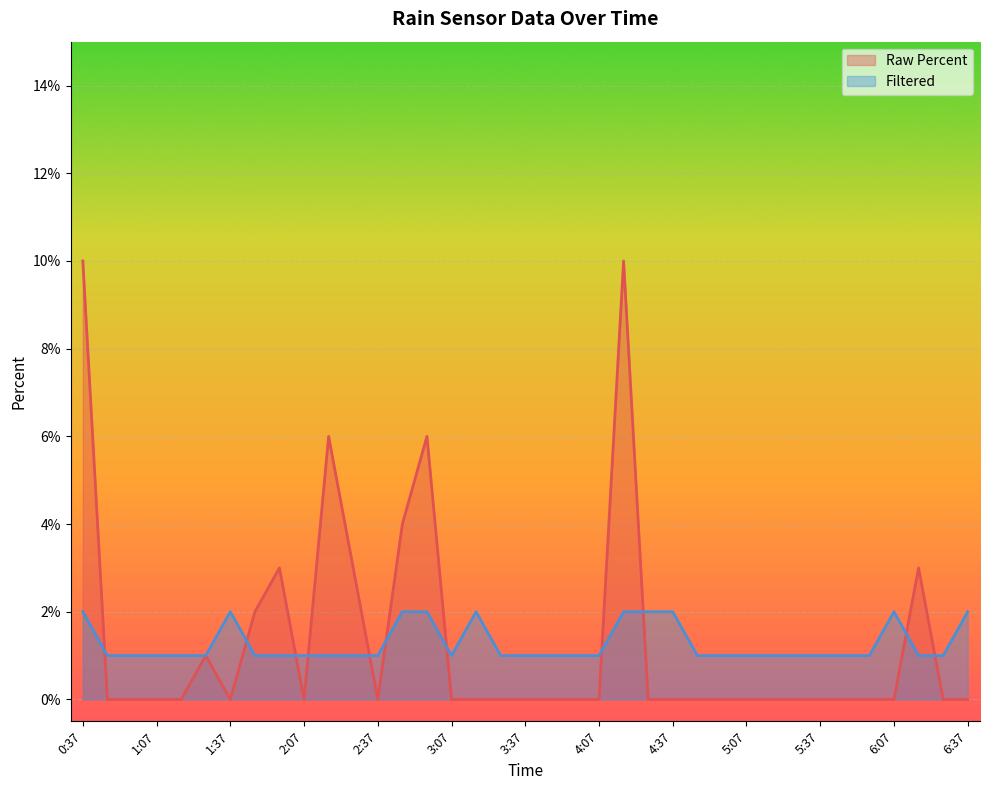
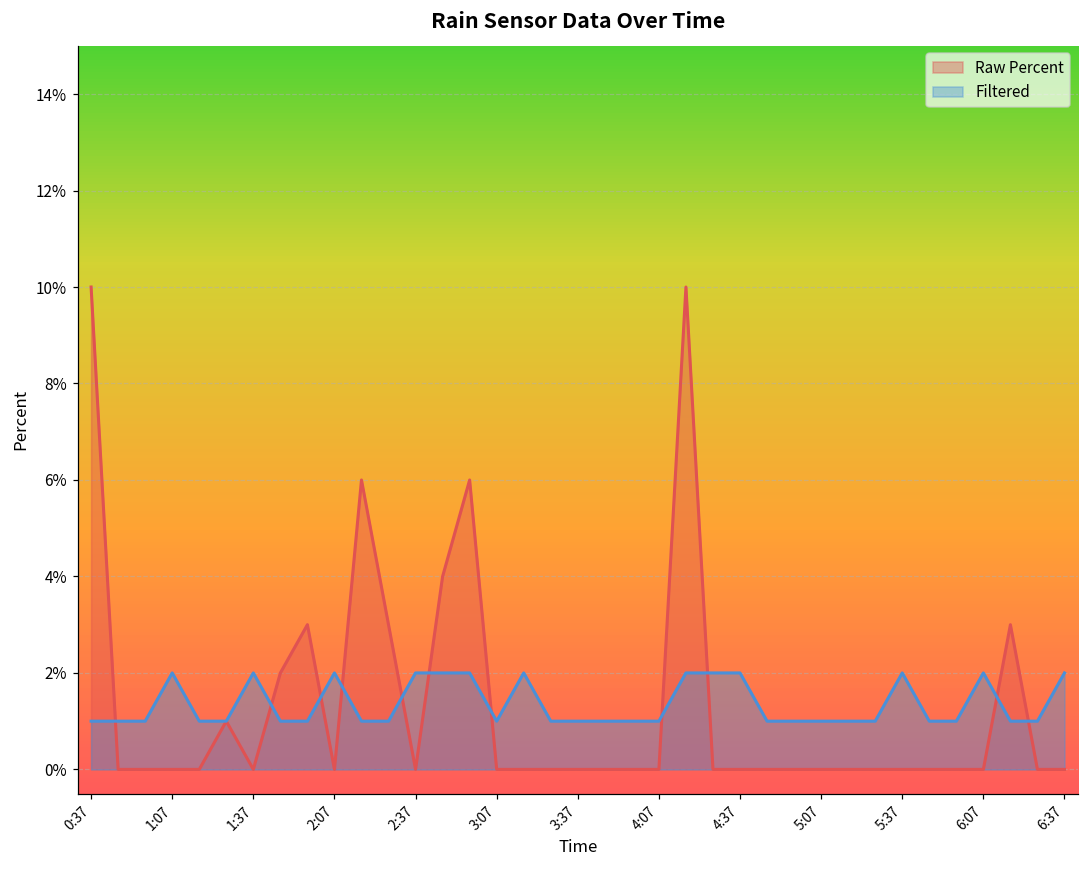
Filtered, 0:37: 2.0% -> 1.0%
Filtered, 1:07: 1.0% -> 2.0%
Filtered, 2:07: 1.0% -> 2.0%
Filtered, 2:37: 1.0% -> 2.0%
Filtered, 5:37: 1.0% -> 2.0%
